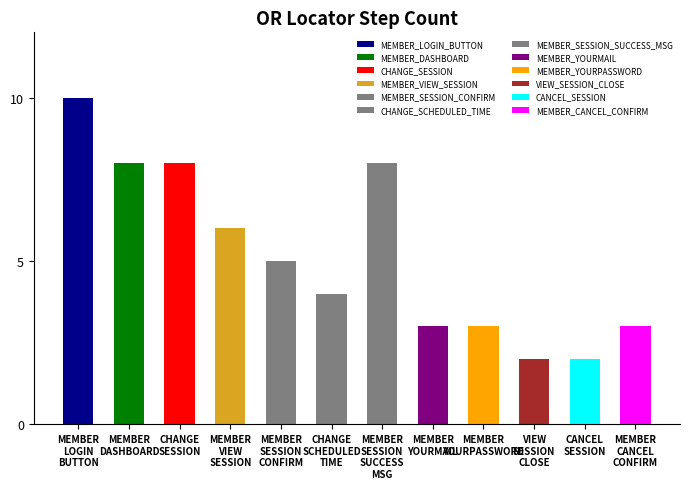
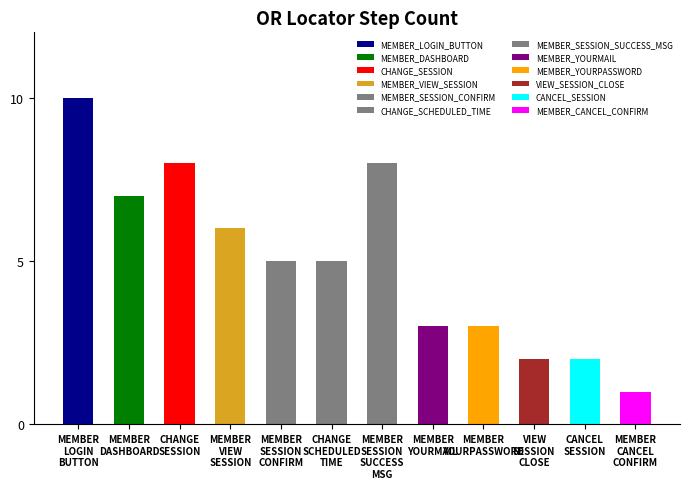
MEMBER DASHBOARD: 8 -> 7
CHANGE SCHEDULED TIME: 4 -> 5
MEMBER CANCEL CONFIRM: 3 -> 1
